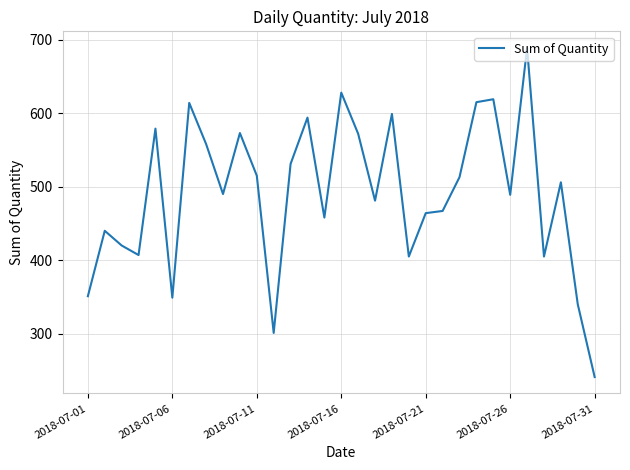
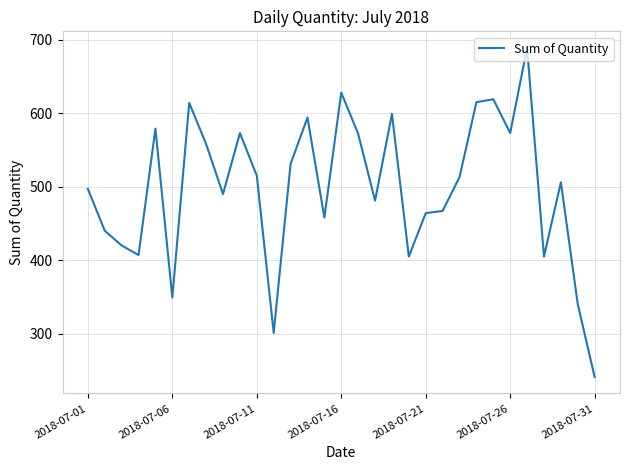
2018-07-01: 350 -> 500
2018-07-26: 490 -> 570
